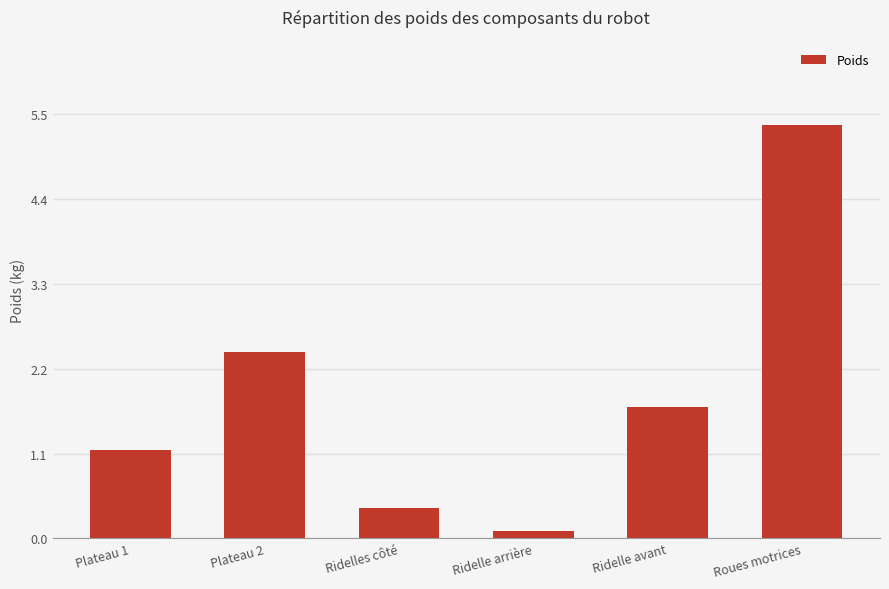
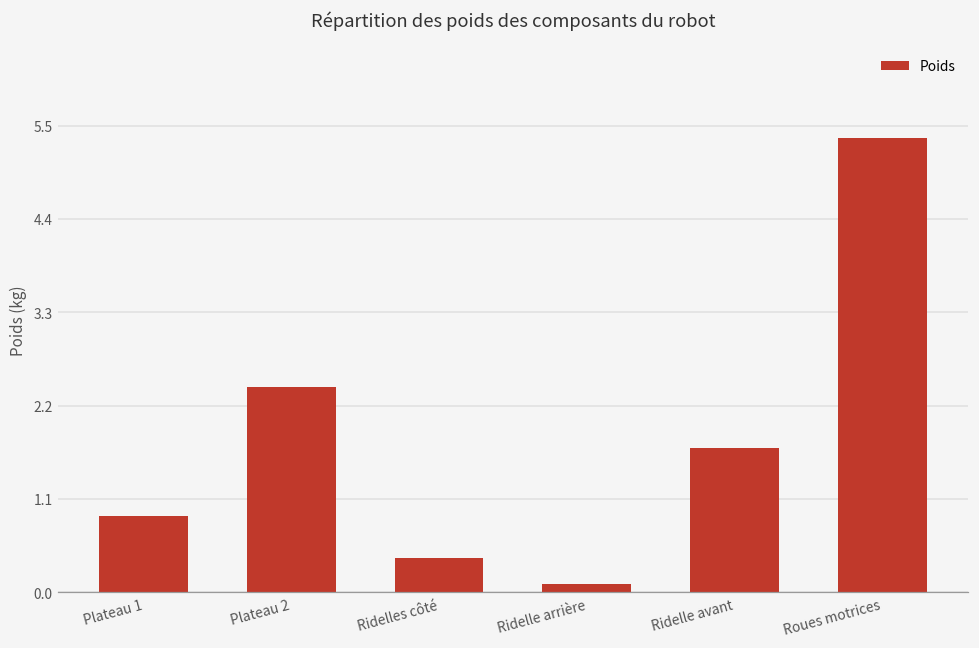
Plateau 1: 1.2 -> 0.9
